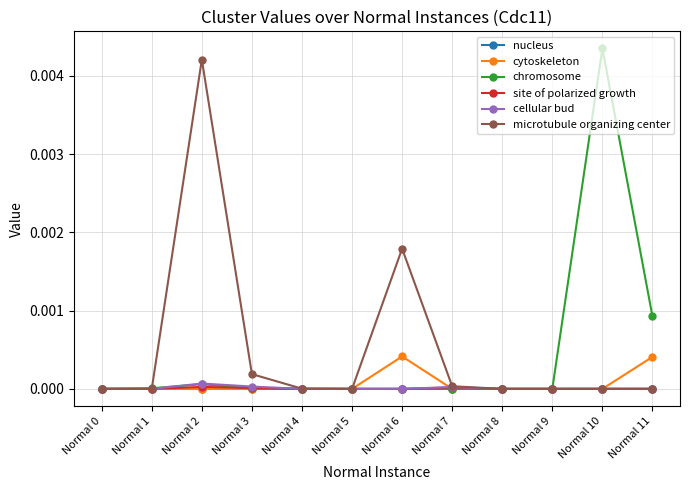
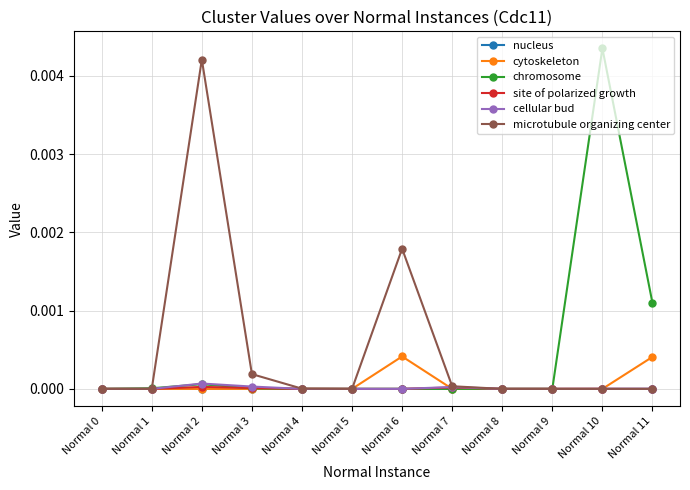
chromosome, Normal 11: 0.0009 -> 0.0011
